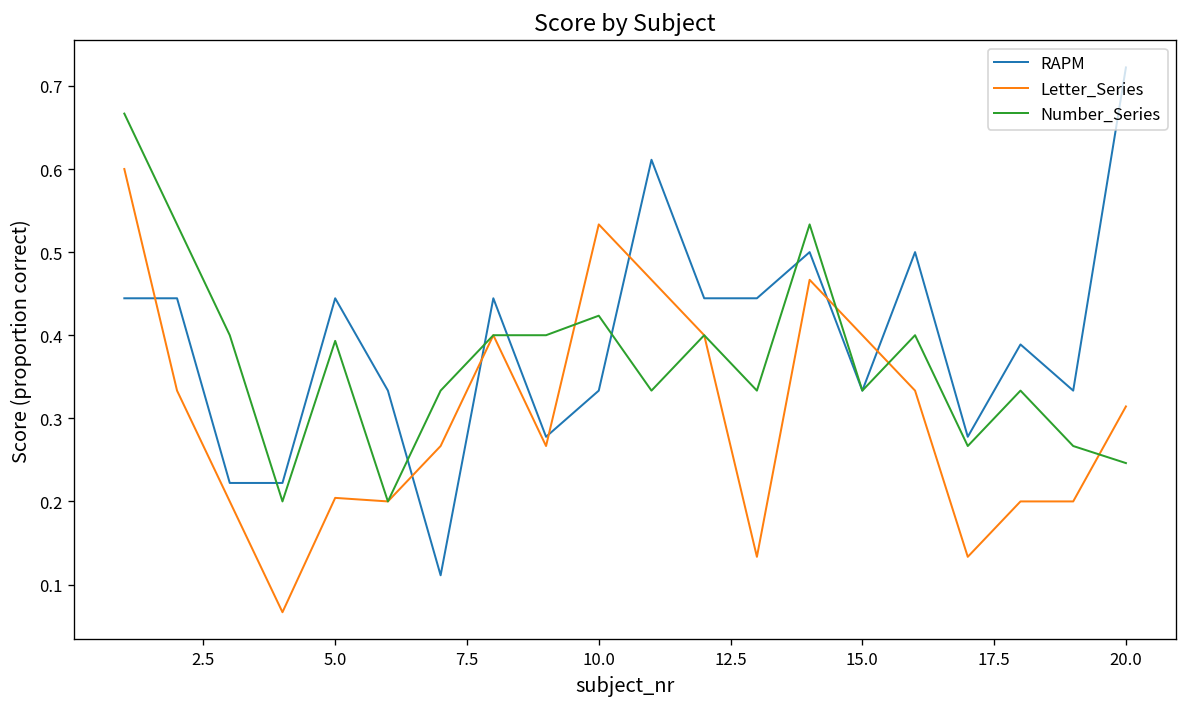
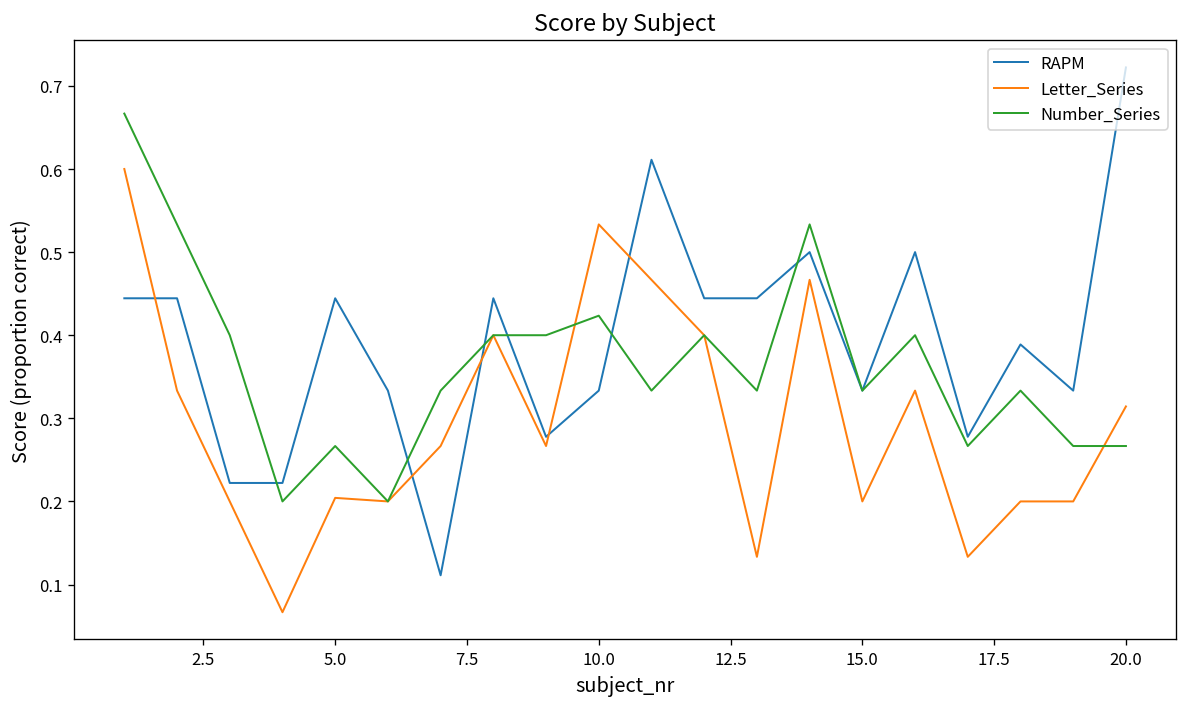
Number_Series, 5.0: 0.39 -> 0.27
Letter_Series, 15.0: 0.4 -> 0.2
Number_Series, 20.0: 0.25 -> 0.27
